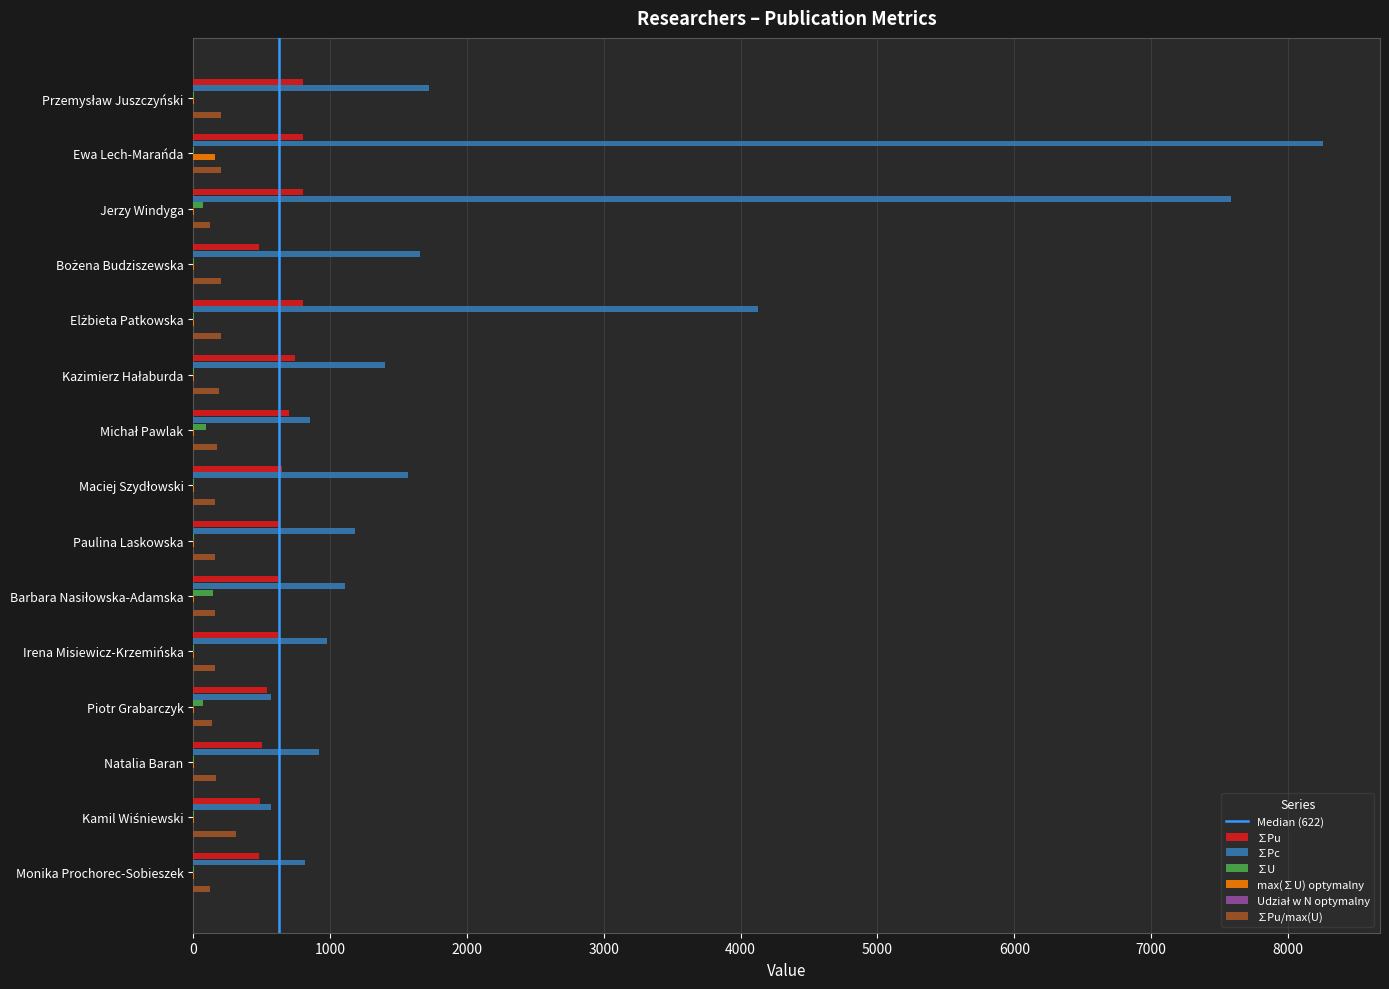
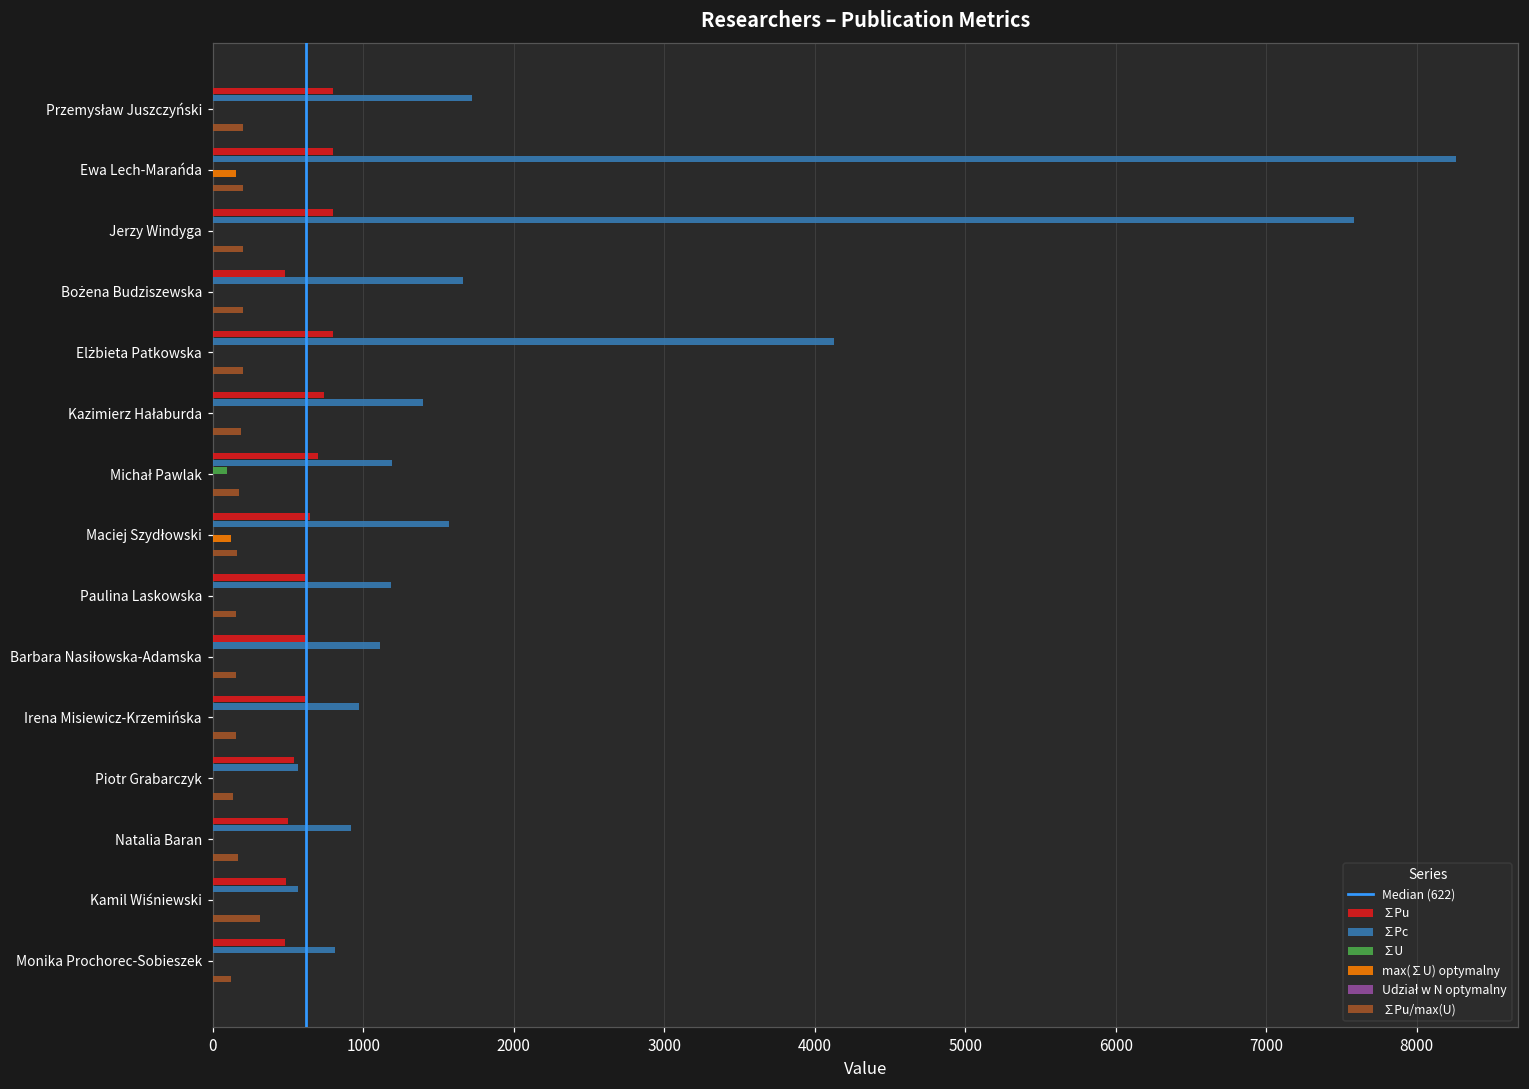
∑U, Jerzy Windyga: 70 -> 0
∑Pu/max(U), Jerzy Windyga: 120 -> 200
∑Pc, Michał Pawlak: 850 -> 1190
max(∑U) optymalny, Maciej Szydłowski: 0 -> 120
∑U, Barbara Nasiłowska-Adamska: 140 -> 0
∑U, Piotr Grabarczyk: 70 -> 0
